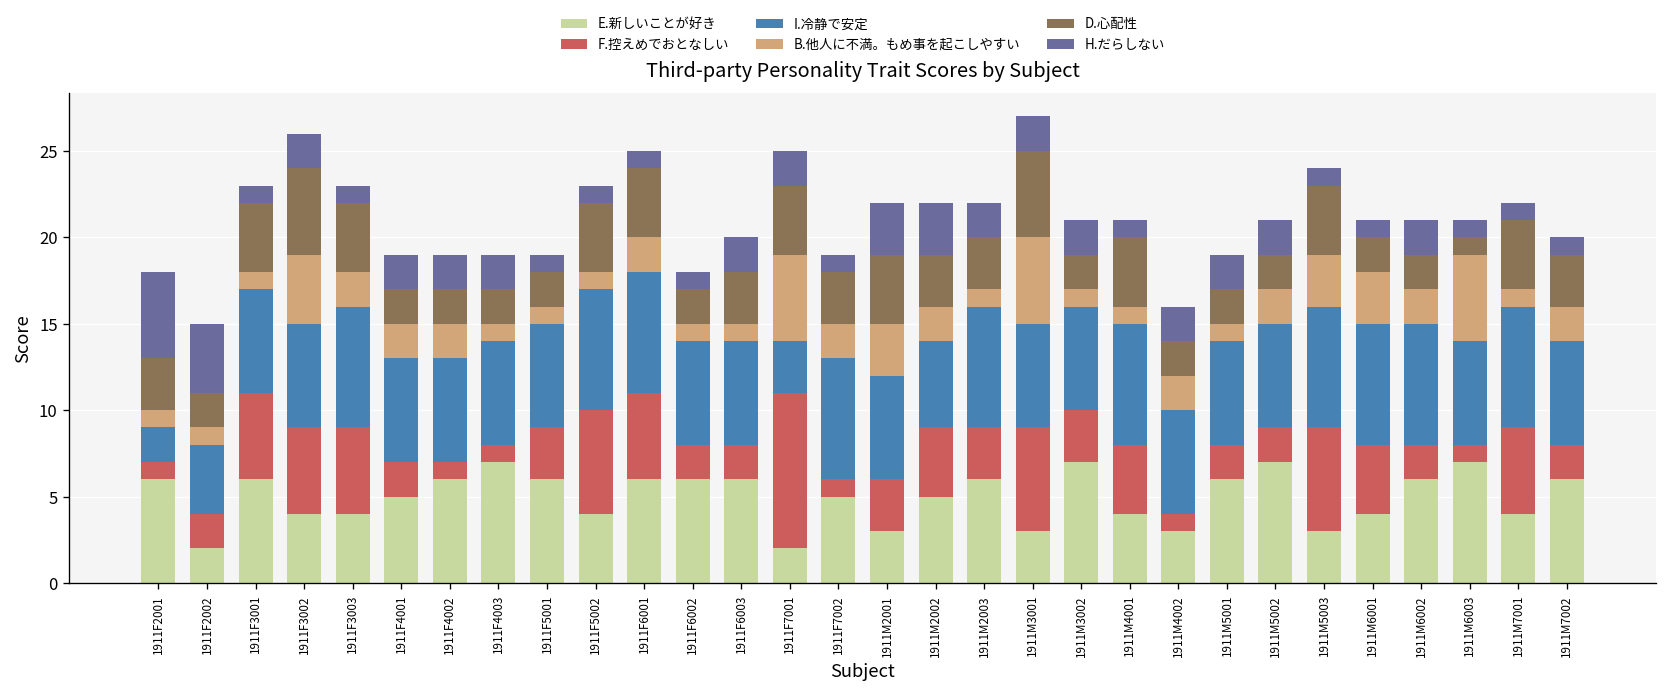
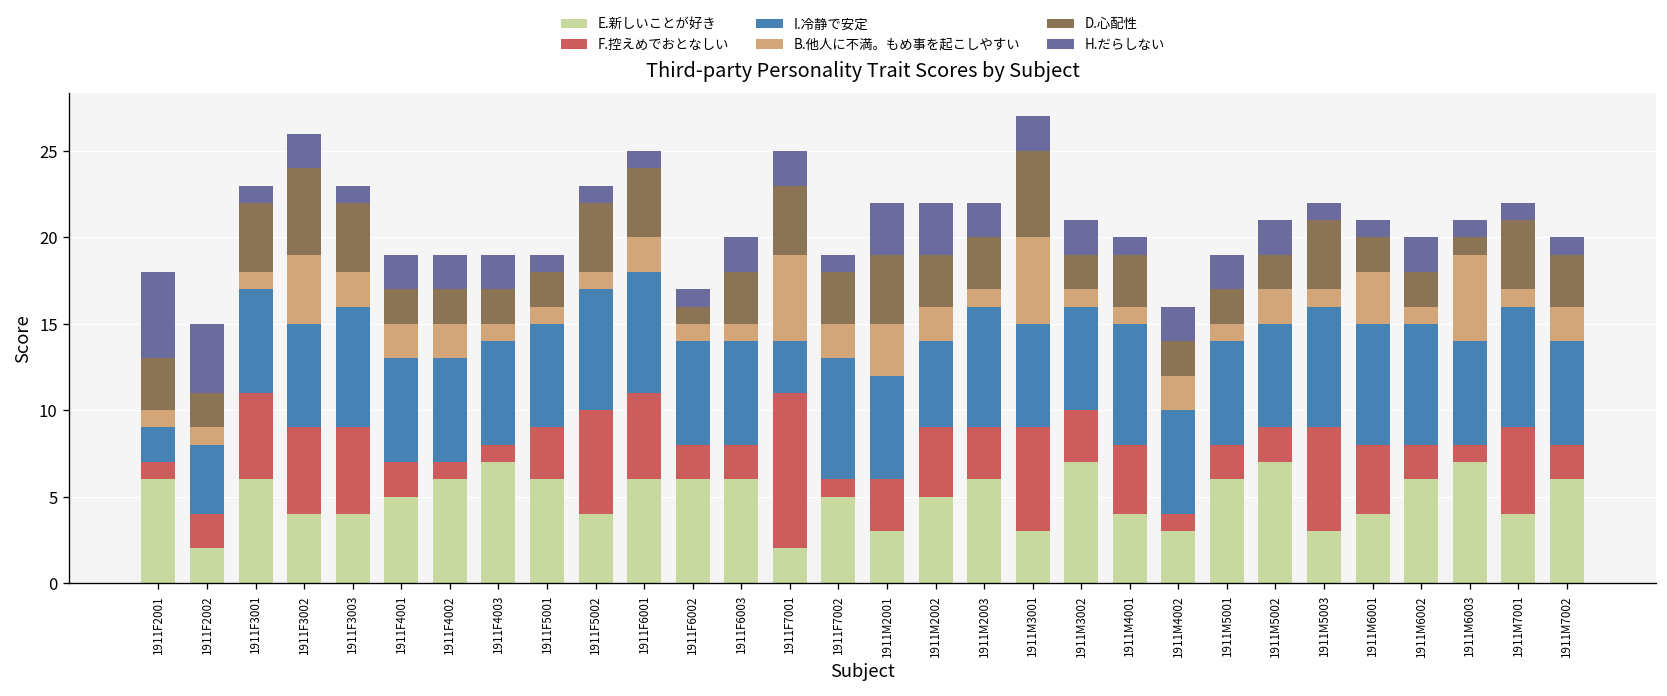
D.心配性, 1911F6002: 2 -> 1
D.心配性, 1911M4001: 4 -> 3
B.他人に不満。もめ事を起こしやすい, 1911M5003: 3 -> 1
B.他人に不満。もめ事を起こしやすい, 1911M6002: 2 -> 1
